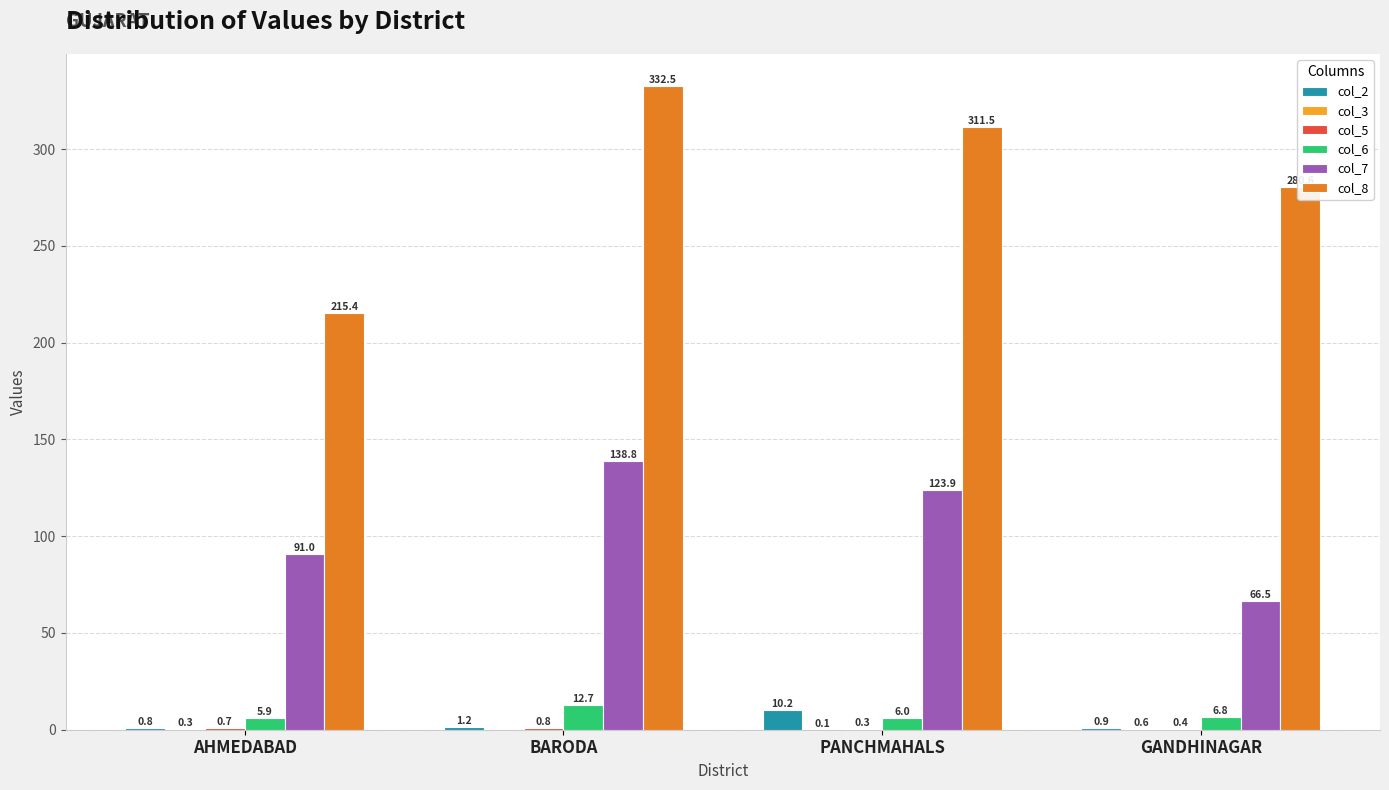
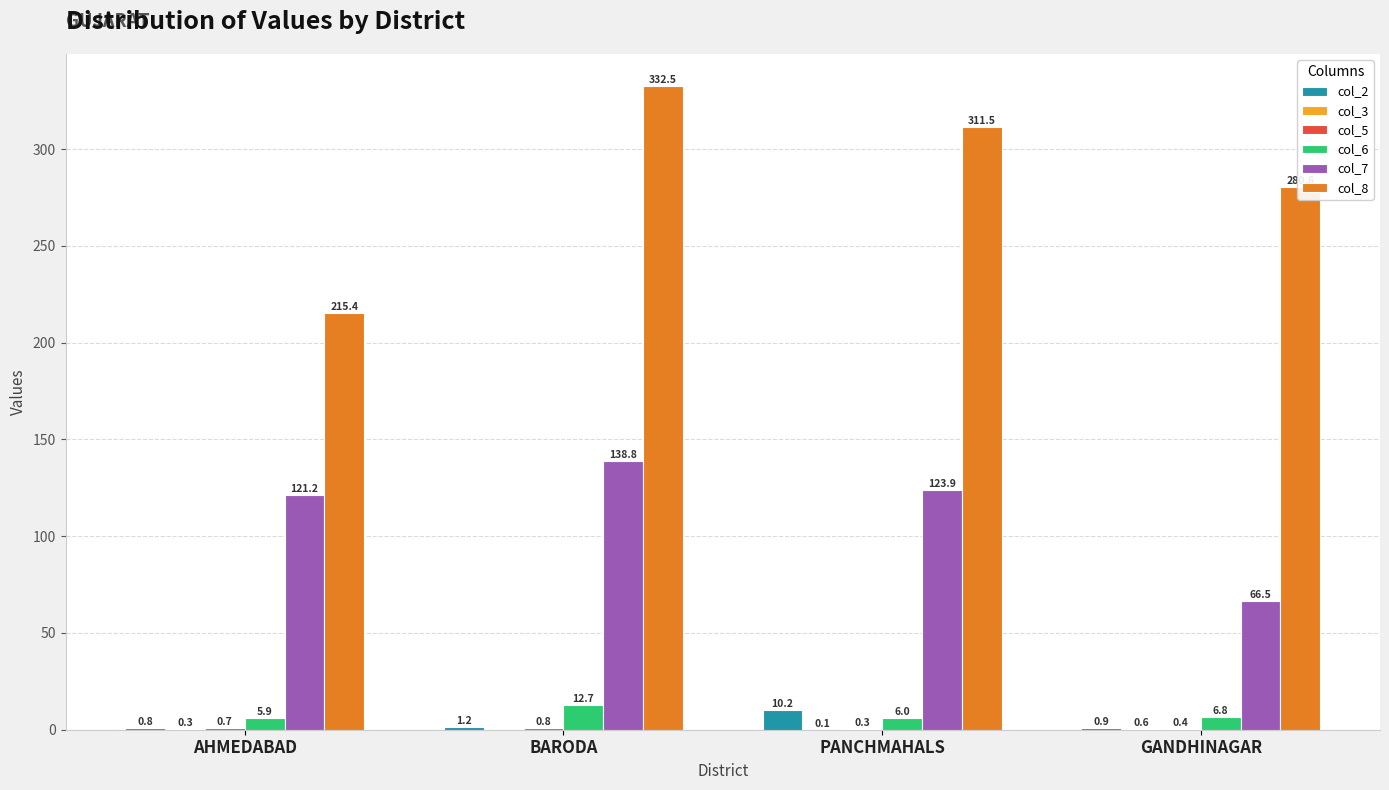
col_7, AHMEDABAD: 91.0 -> 121.2
